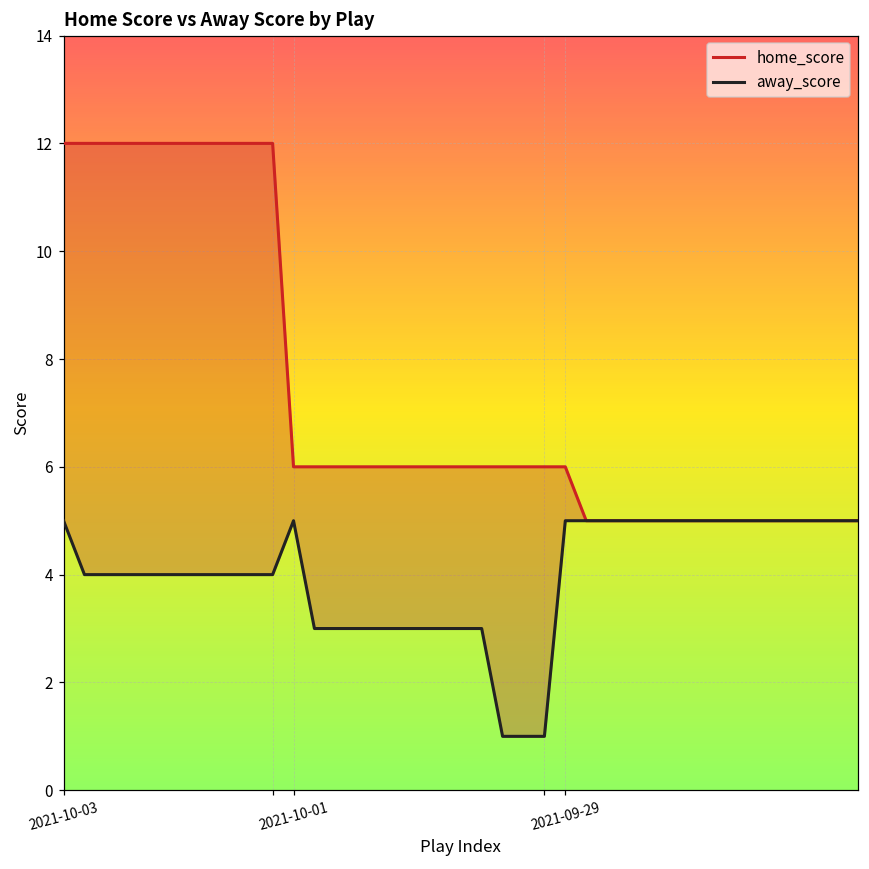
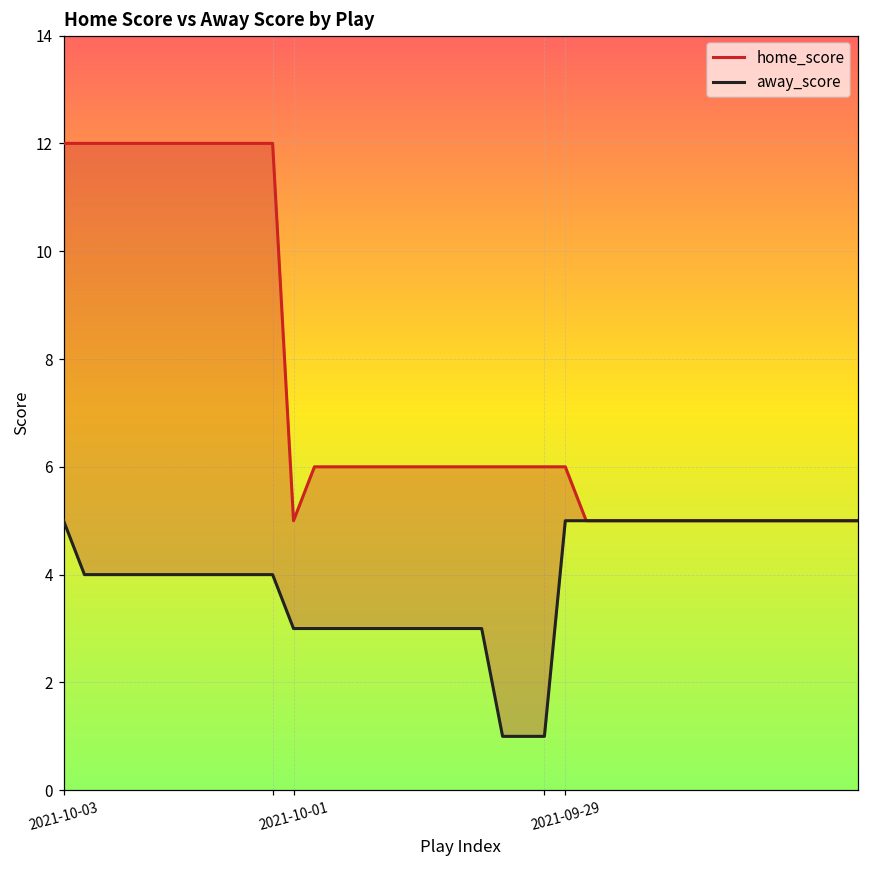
home_score, 2021-10-01: 6 -> 5
away_score, 2021-10-01: 5 -> 3
